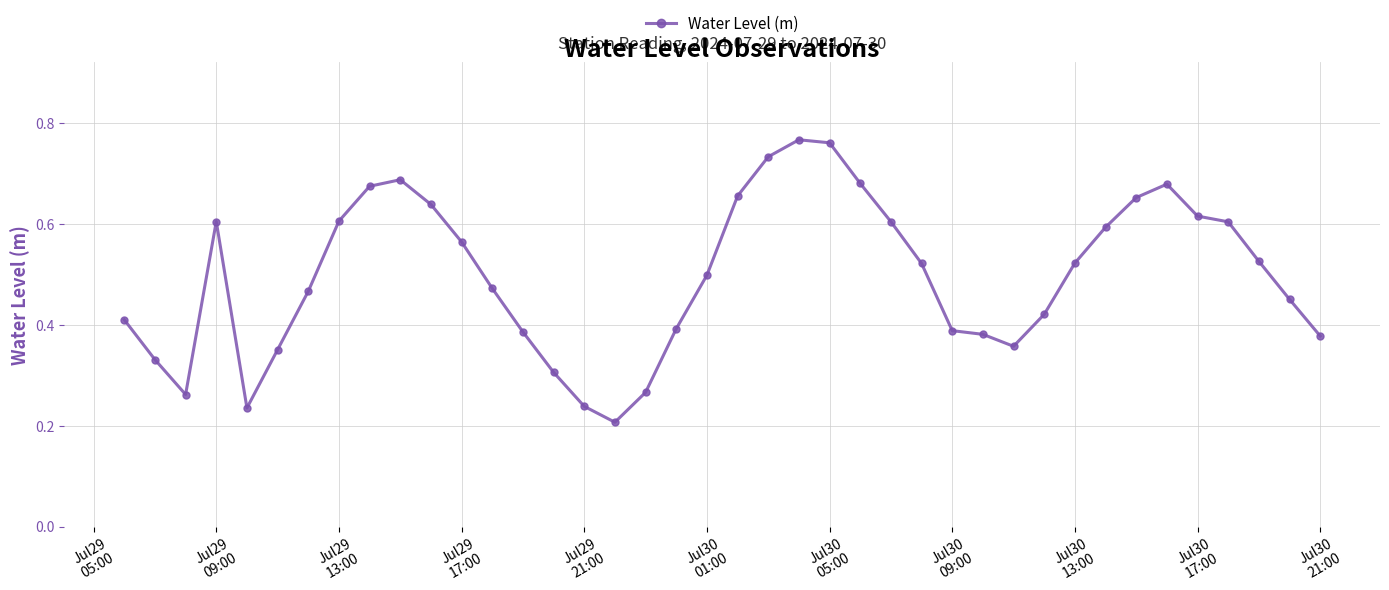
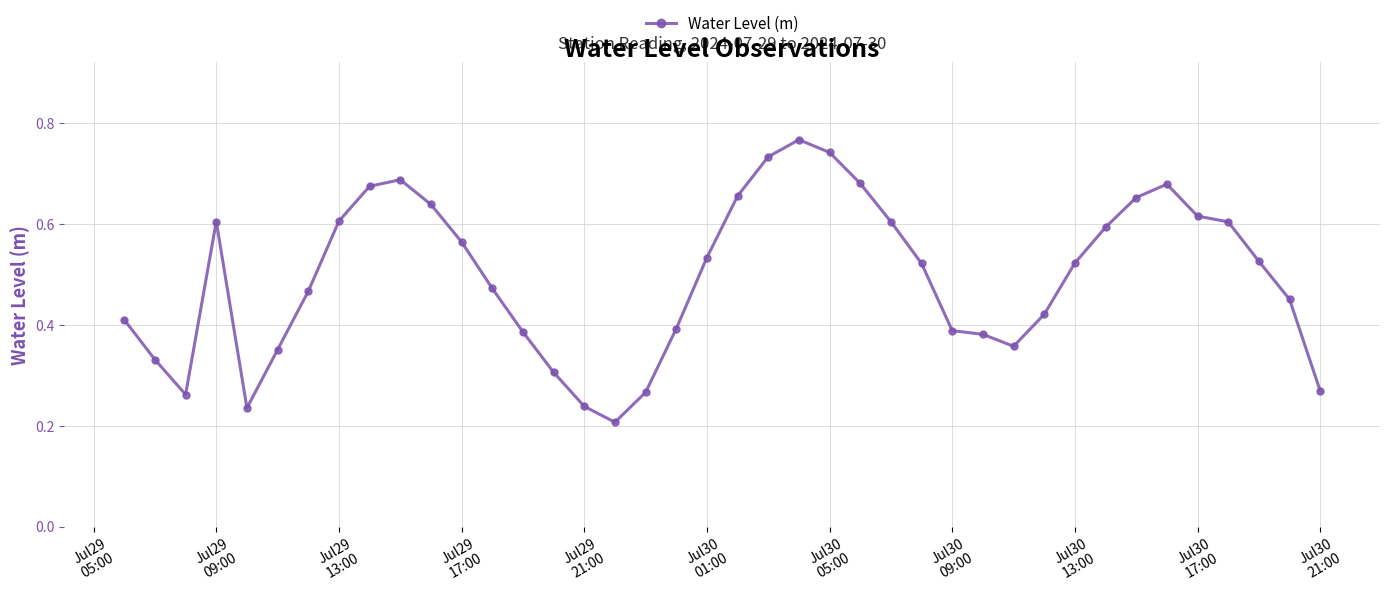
Jul30 01:00: 0.50 -> 0.53
Jul30 05:00: 0.76 -> 0.74
Jul30 21:00: 0.38 -> 0.27
